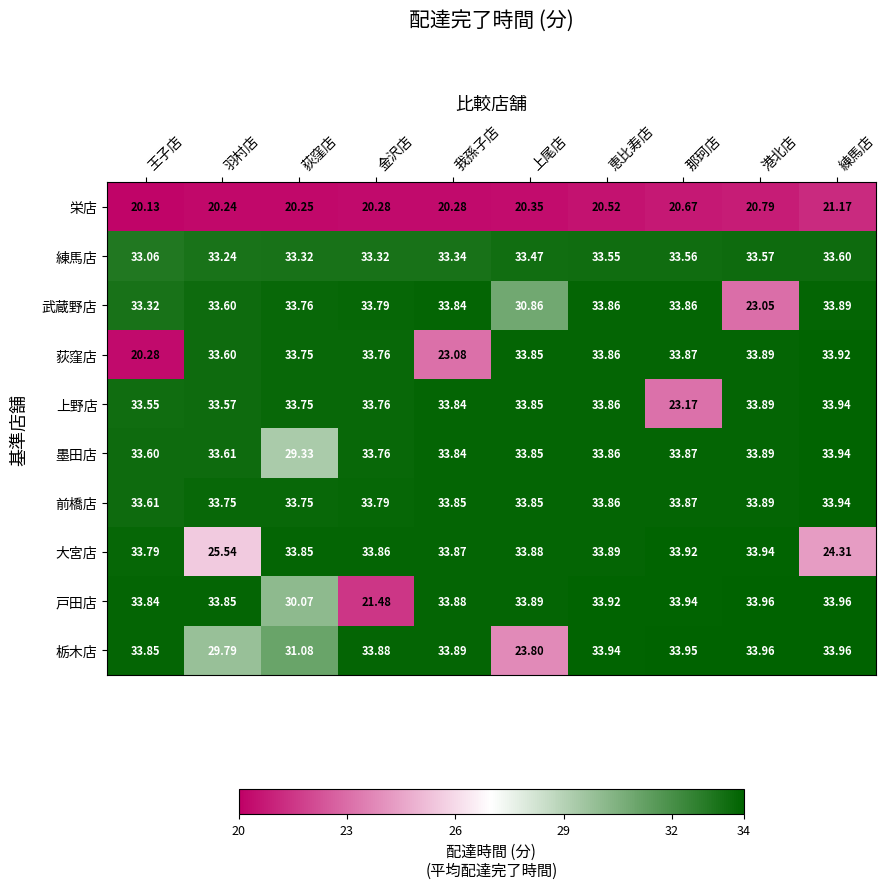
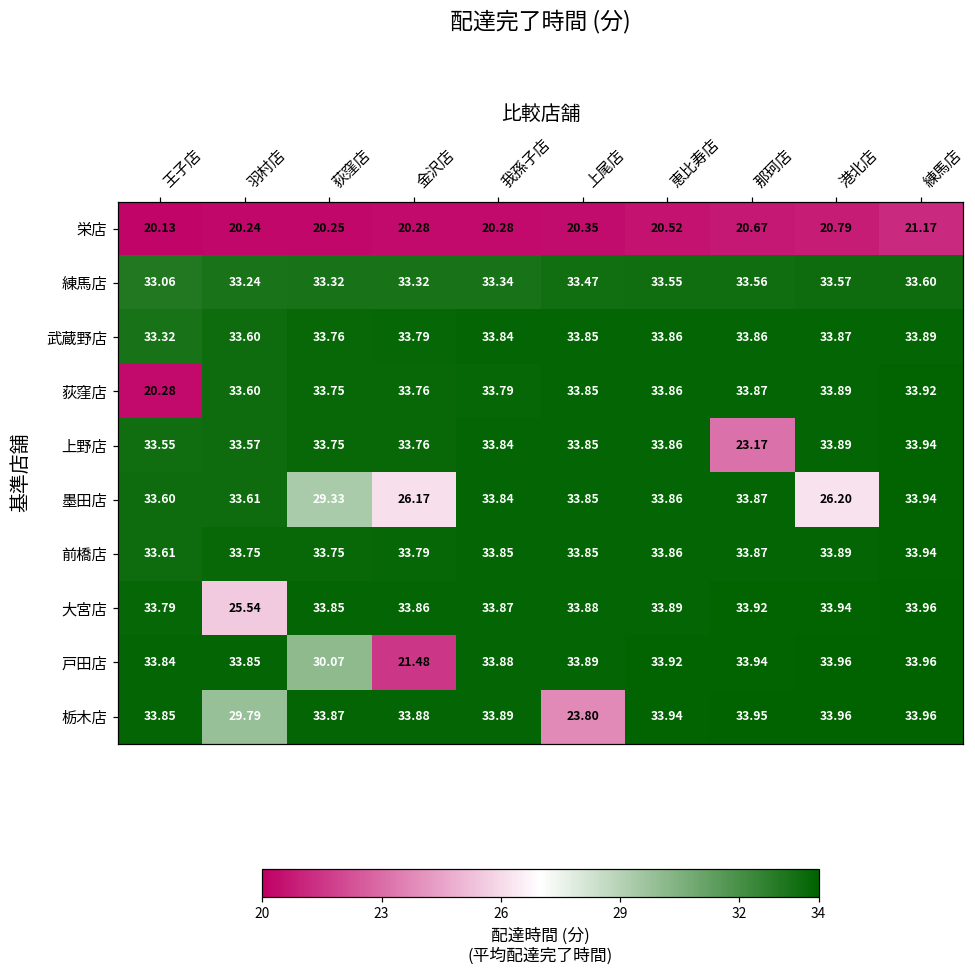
武蔵野店, 上尾店: 30.86 -> 33.85
武蔵野店, 港北店: 23.05 -> 33.87
荻窪店, 我孫子店: 23.08 -> 33.79
墨田店, 金沢店: 33.76 -> 26.17
墨田店, 港北店: 33.89 -> 26.20
大宮店, 練馬店: 24.31 -> 33.96
栃木店, 荻窪店: 31.08 -> 33.87
